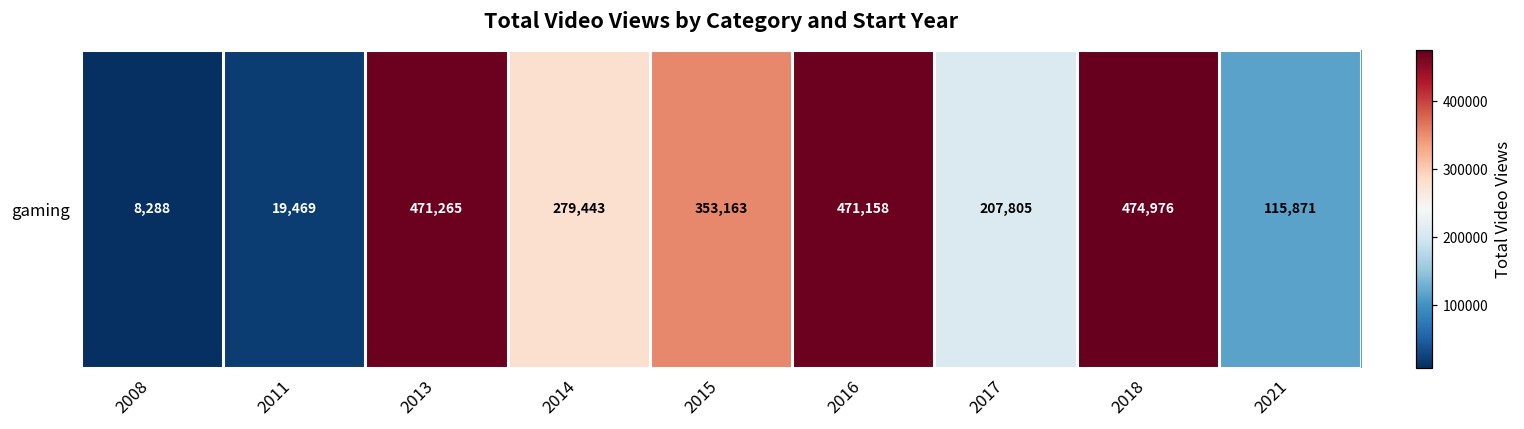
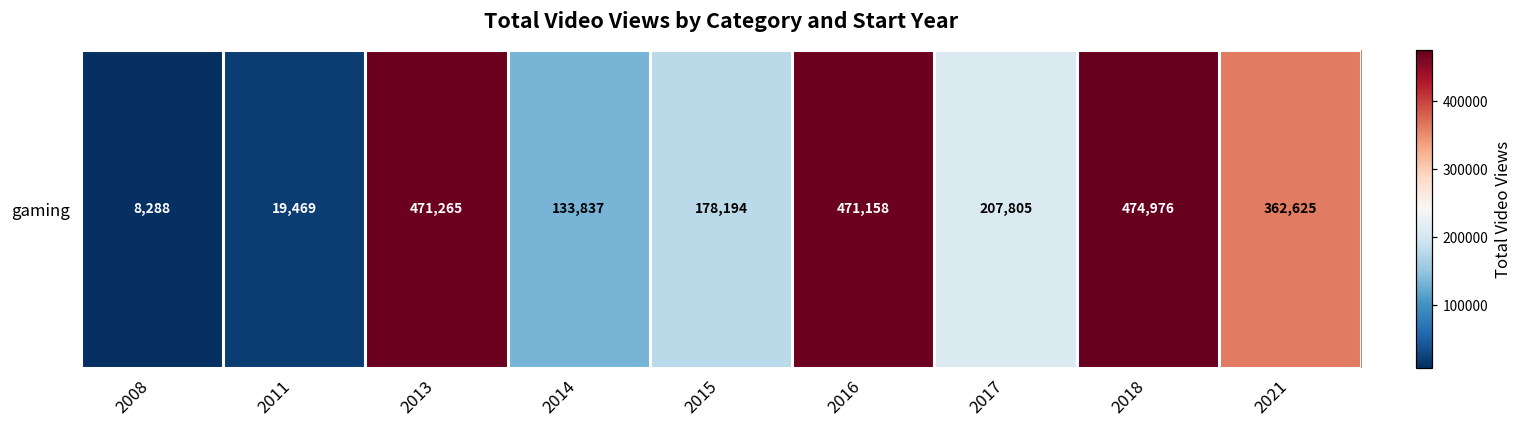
gaming, 2014: 279,443 -> 133,837
gaming, 2015: 353,163 -> 178,194
gaming, 2021: 115,871 -> 362,625
